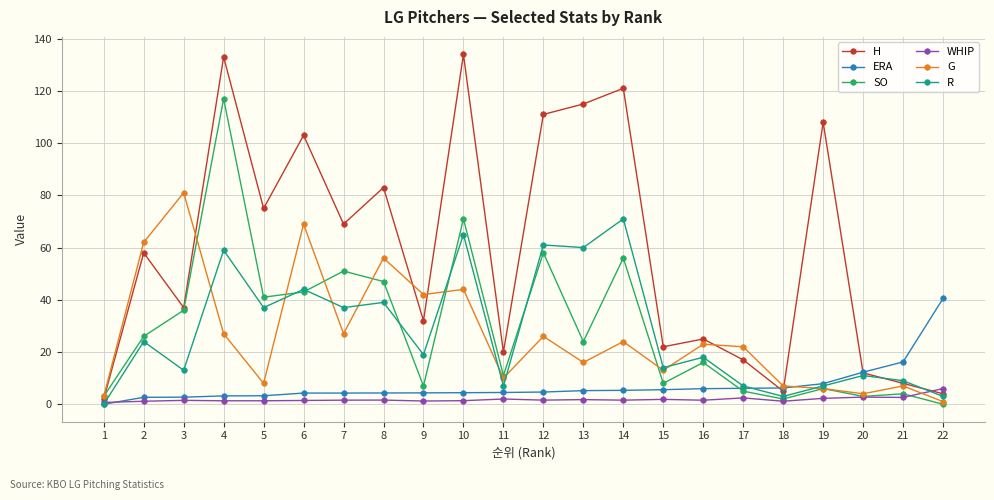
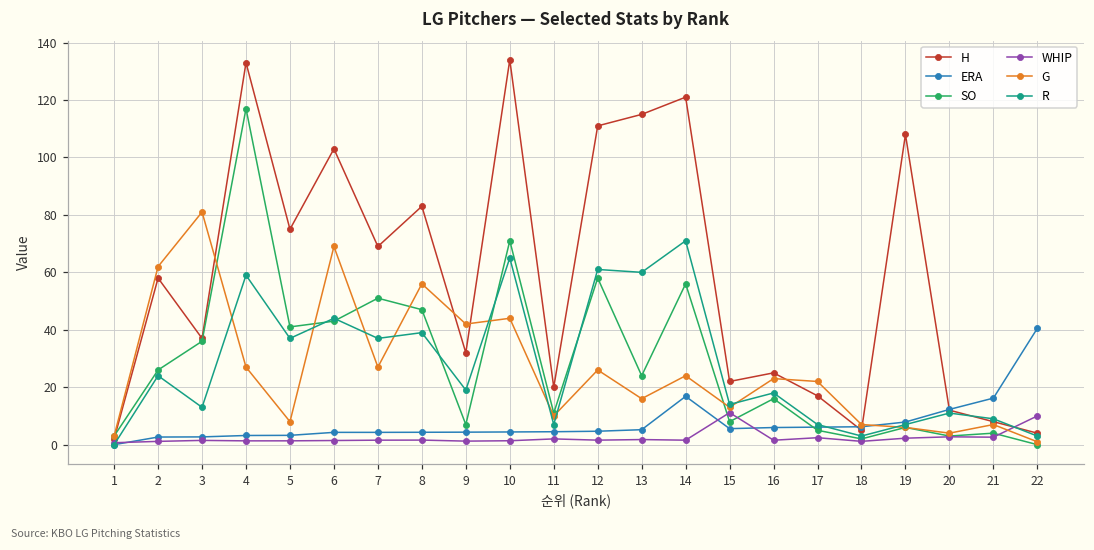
ERA, 14: 5 -> 17
WHIP, 15: 2 -> 11
WHIP, 22: 6 -> 10
